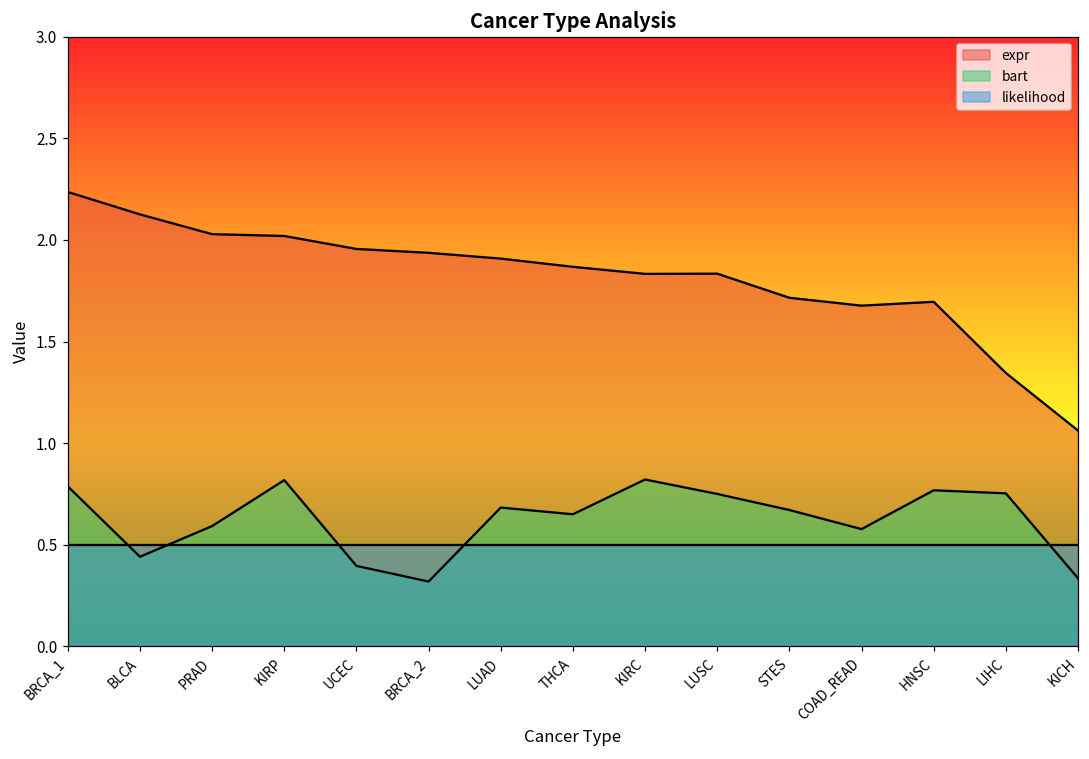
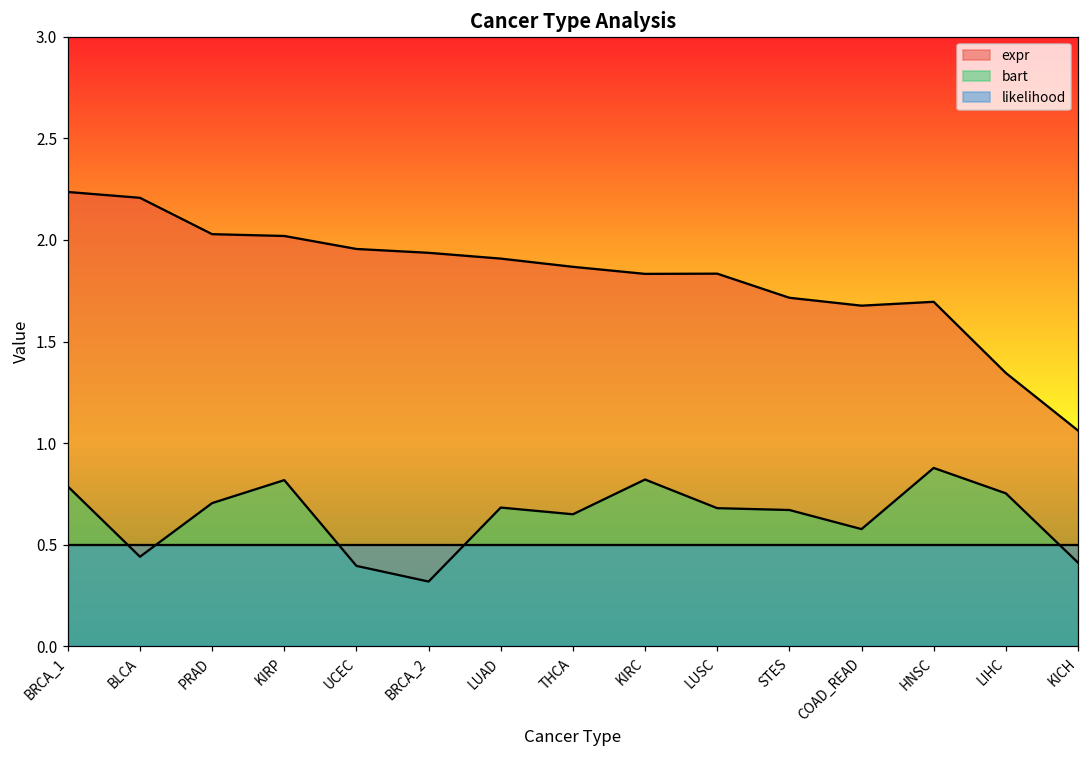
expr, BLCA: 2.13 -> 2.21
bart, PRAD: 0.59 -> 0.71
bart, LUSC: 0.75 -> 0.68
bart, HNSC: 0.77 -> 0.88
bart, KICH: 0.34 -> 0.41
